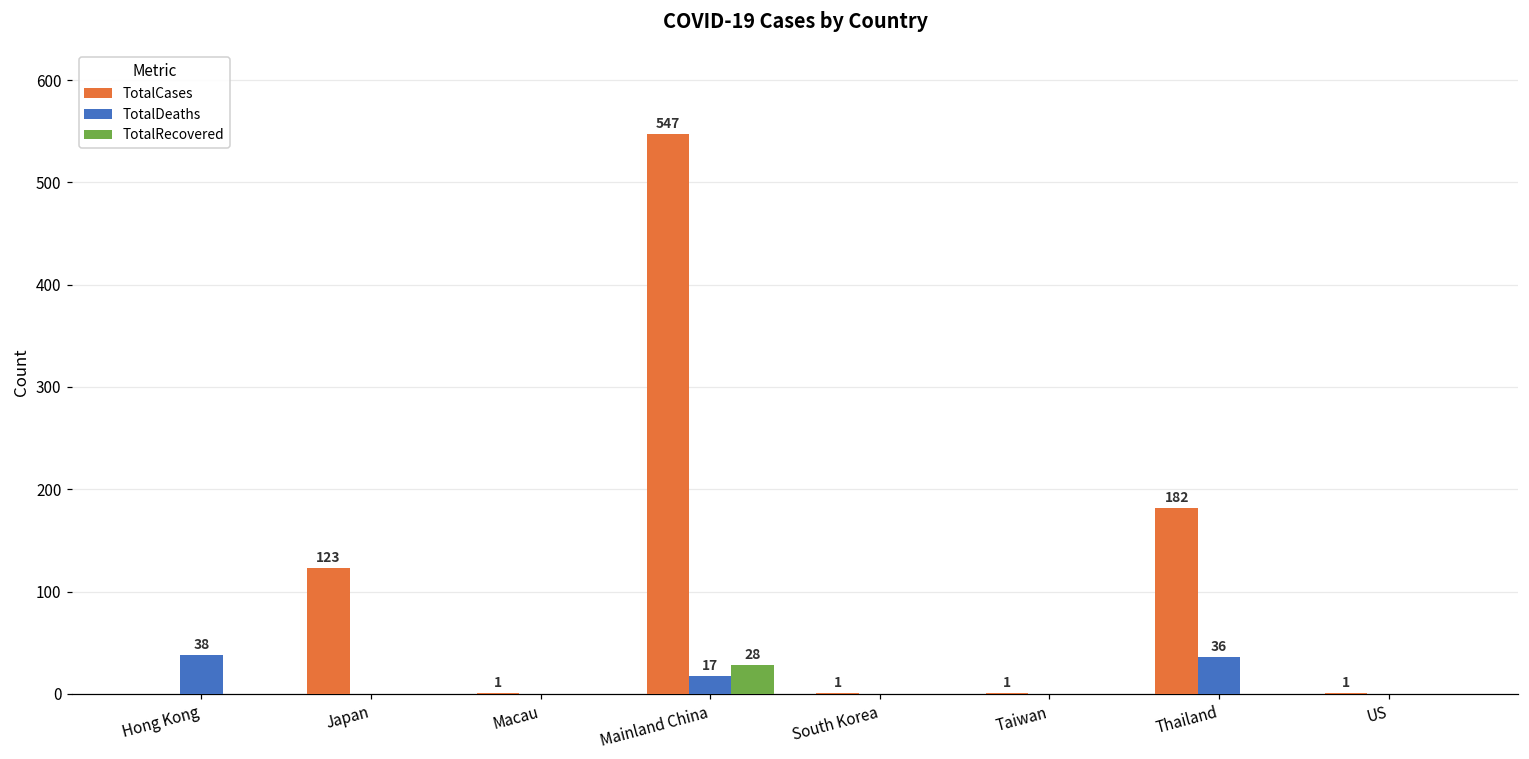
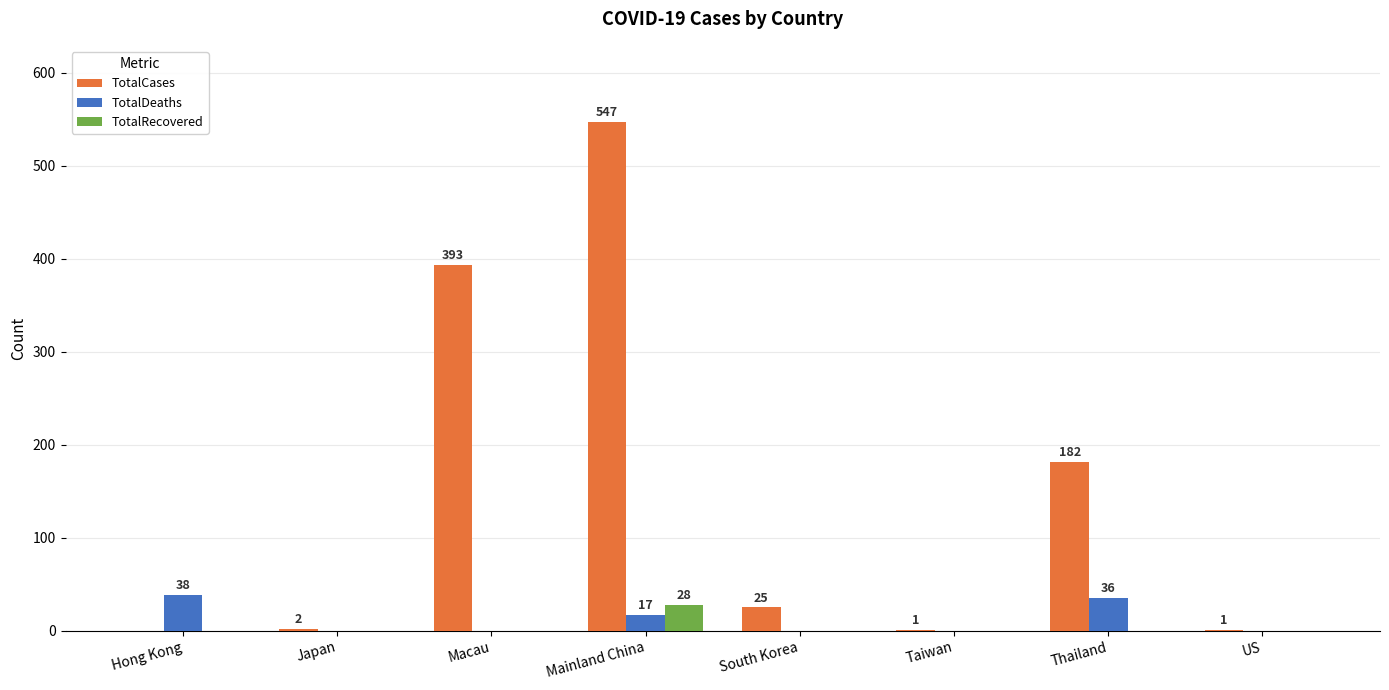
TotalCases, Japan: 123 -> 2
TotalCases, Macau: 1 -> 393
TotalCases, South Korea: 1 -> 25
